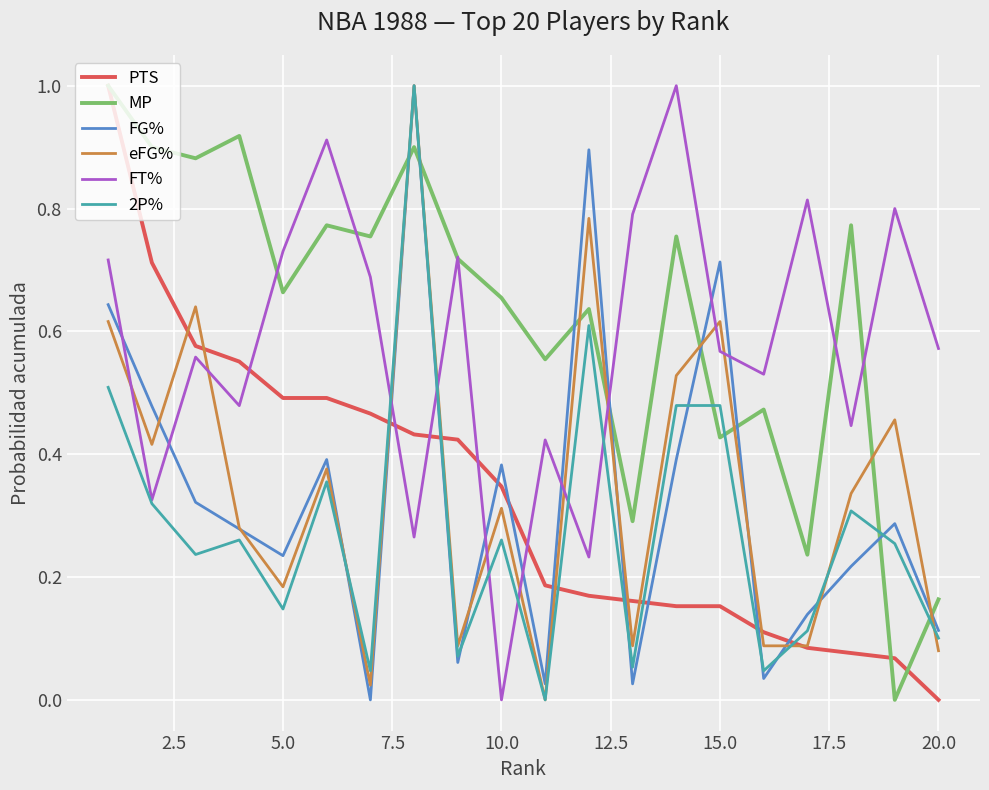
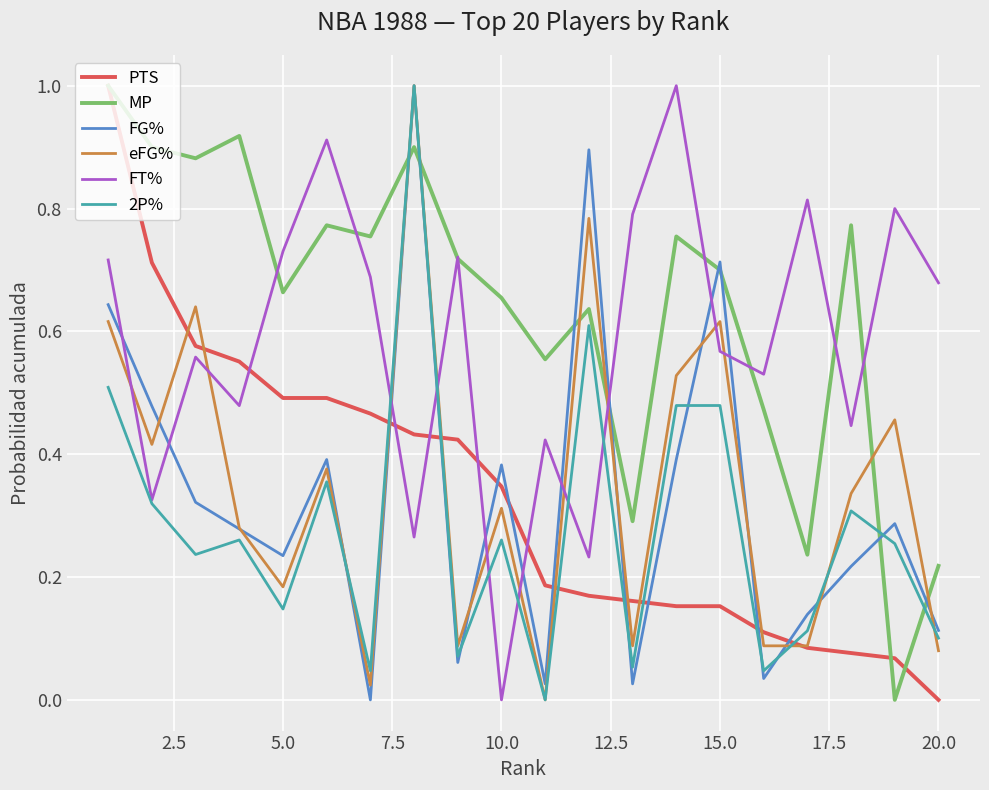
MP, 15.0: 0.43 -> 0.70
MP, 20.0: 0.16 -> 0.22
FT%, 20.0: 0.57 -> 0.68
